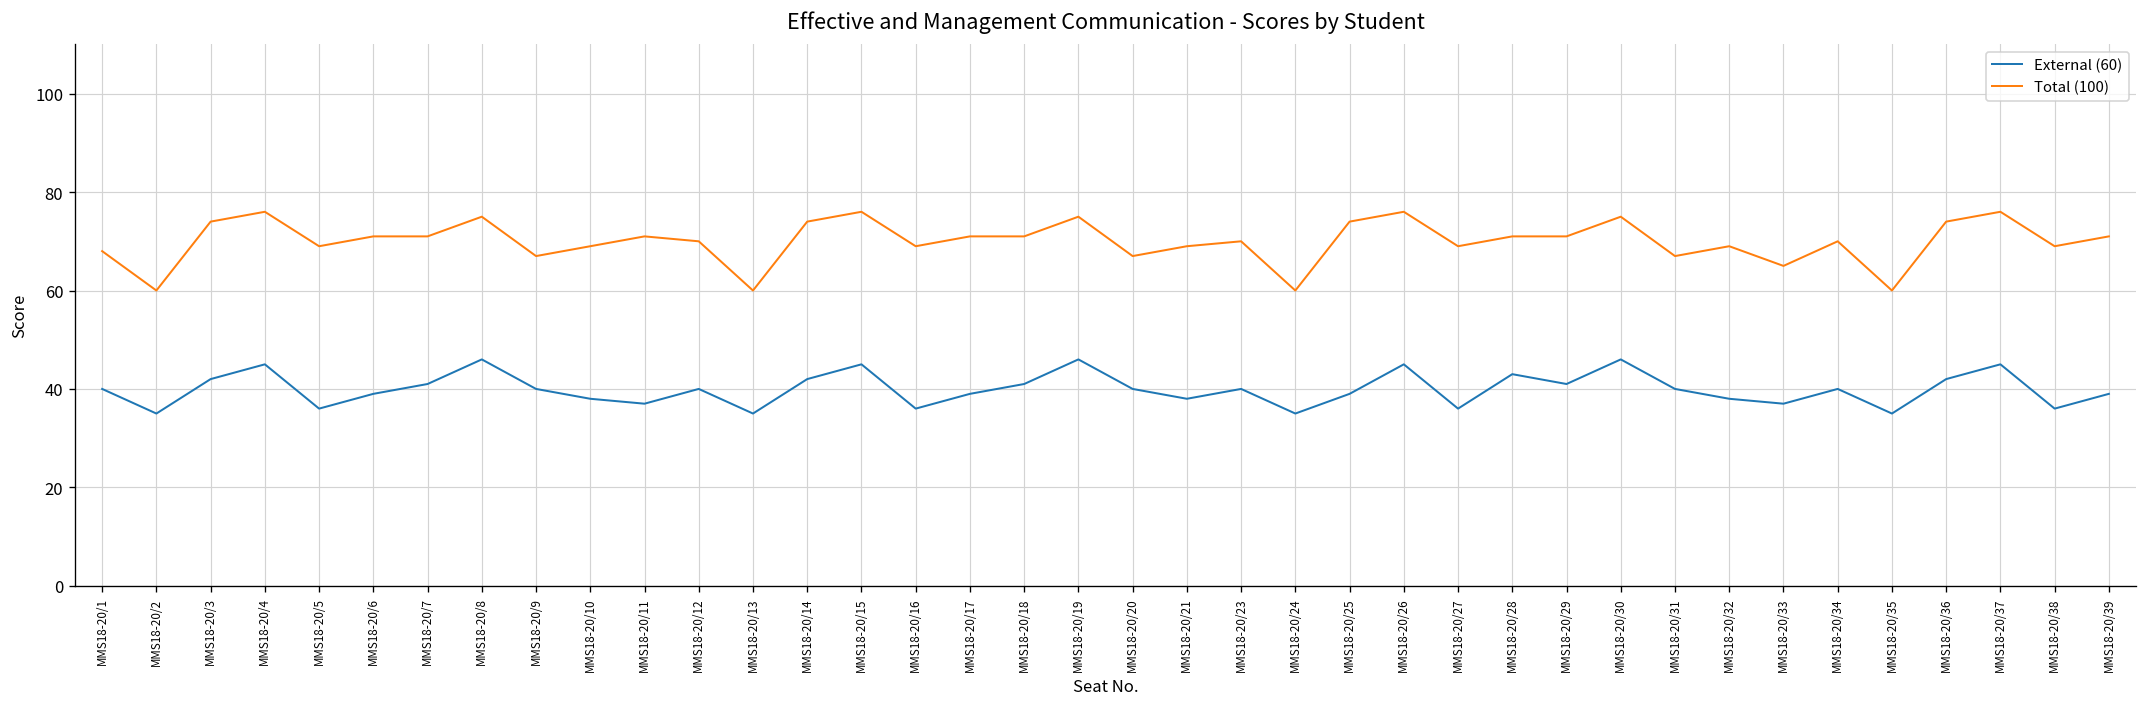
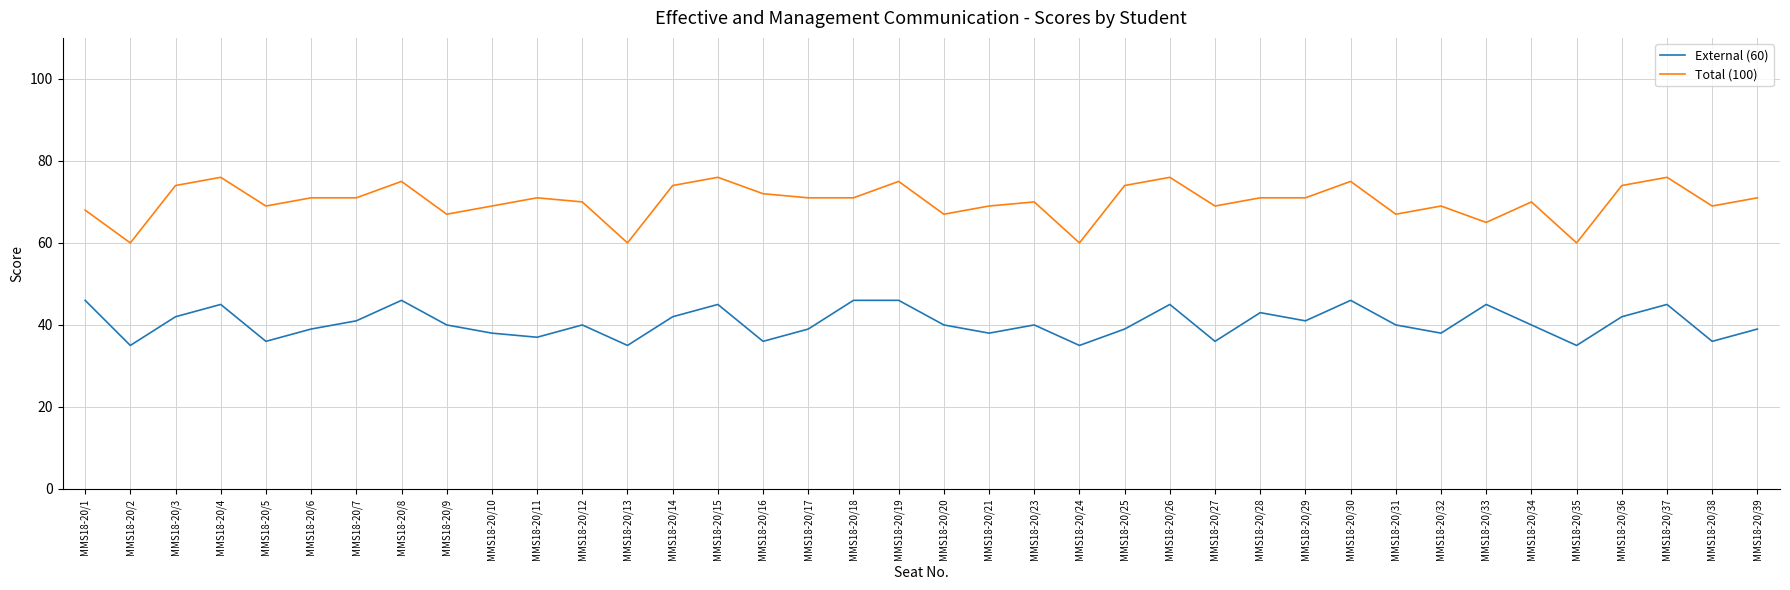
External (60), MMS18-20/1: 40 -> 46
Total (100), MMS18-20/16: 69 -> 72
External (60), MMS18-20/18: 41 -> 46
External (60), MMS18-20/33: 37 -> 45
